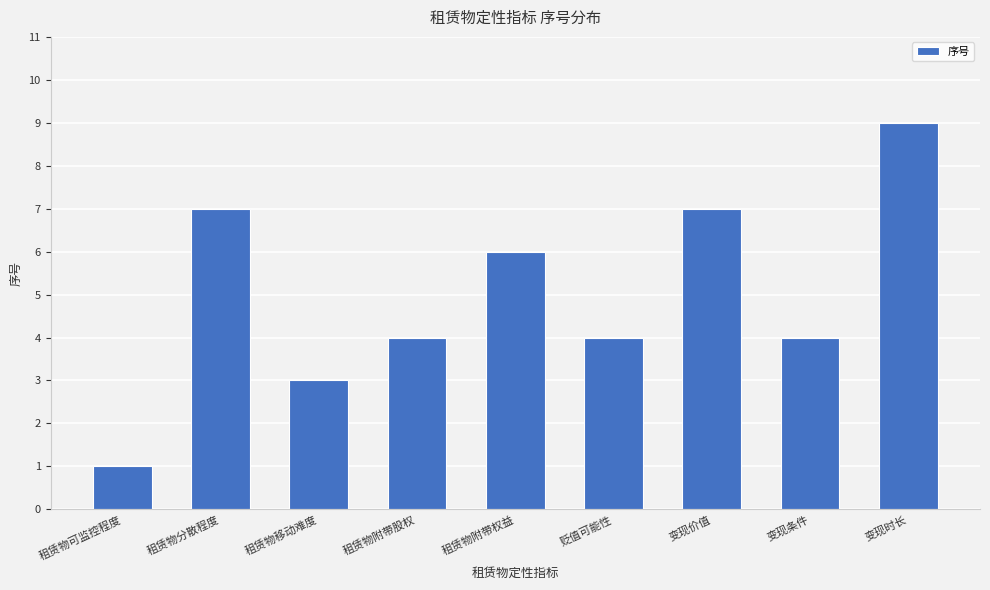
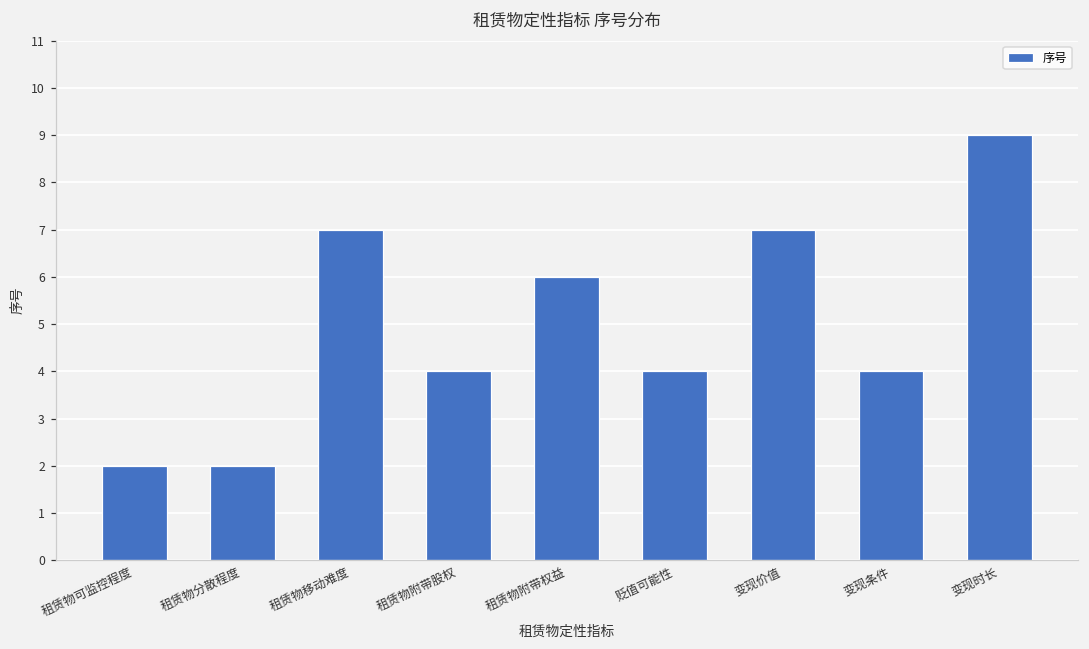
租赁物可监控程度: 1 -> 2
租赁物分散程度: 7 -> 2
租赁物移动难度: 3 -> 7
